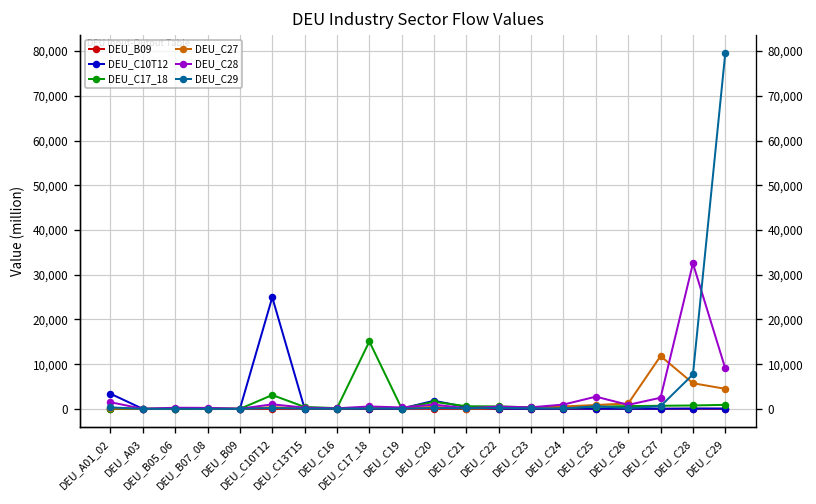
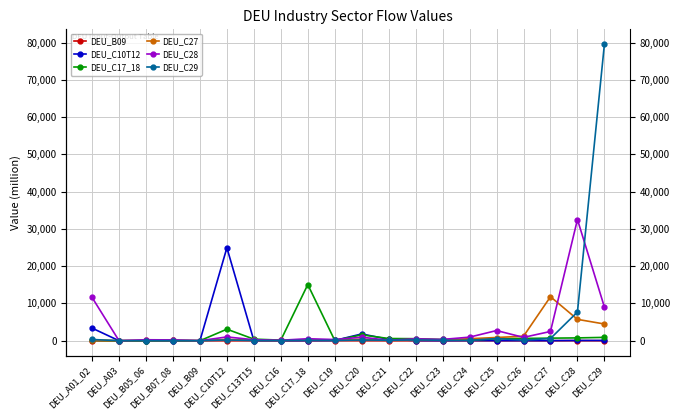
DEU_C28, DEU_A01_02: 1,000 -> 12,000
